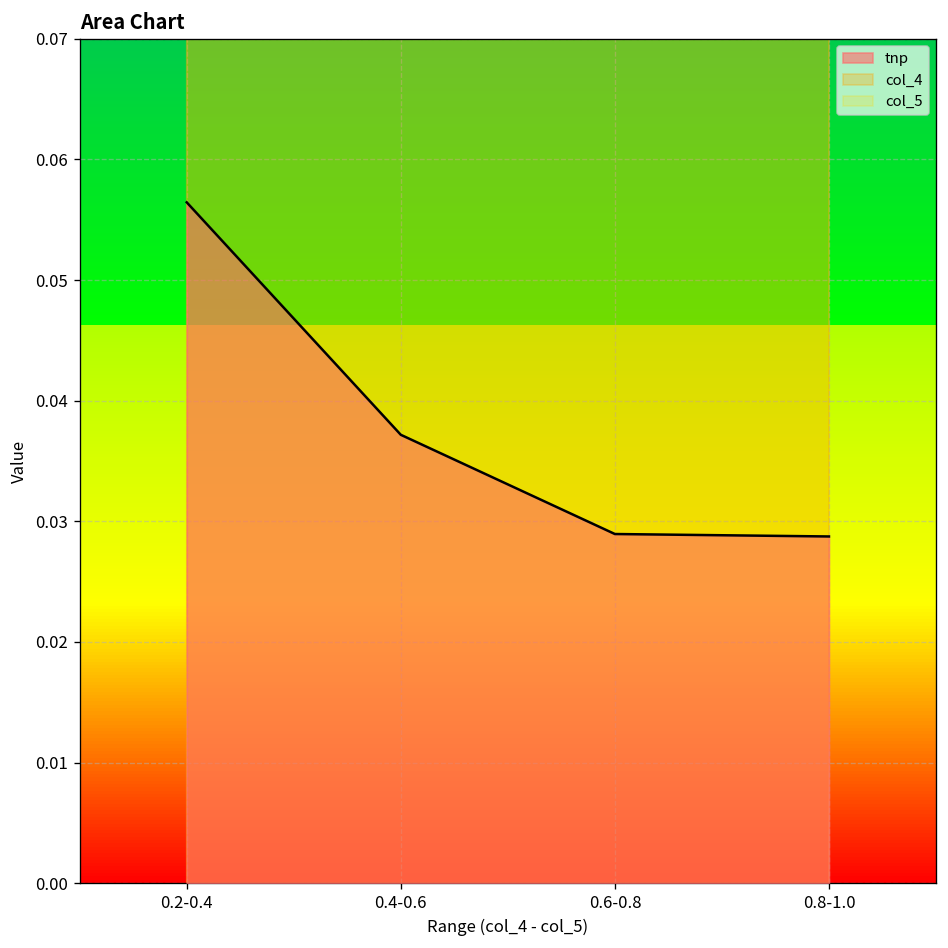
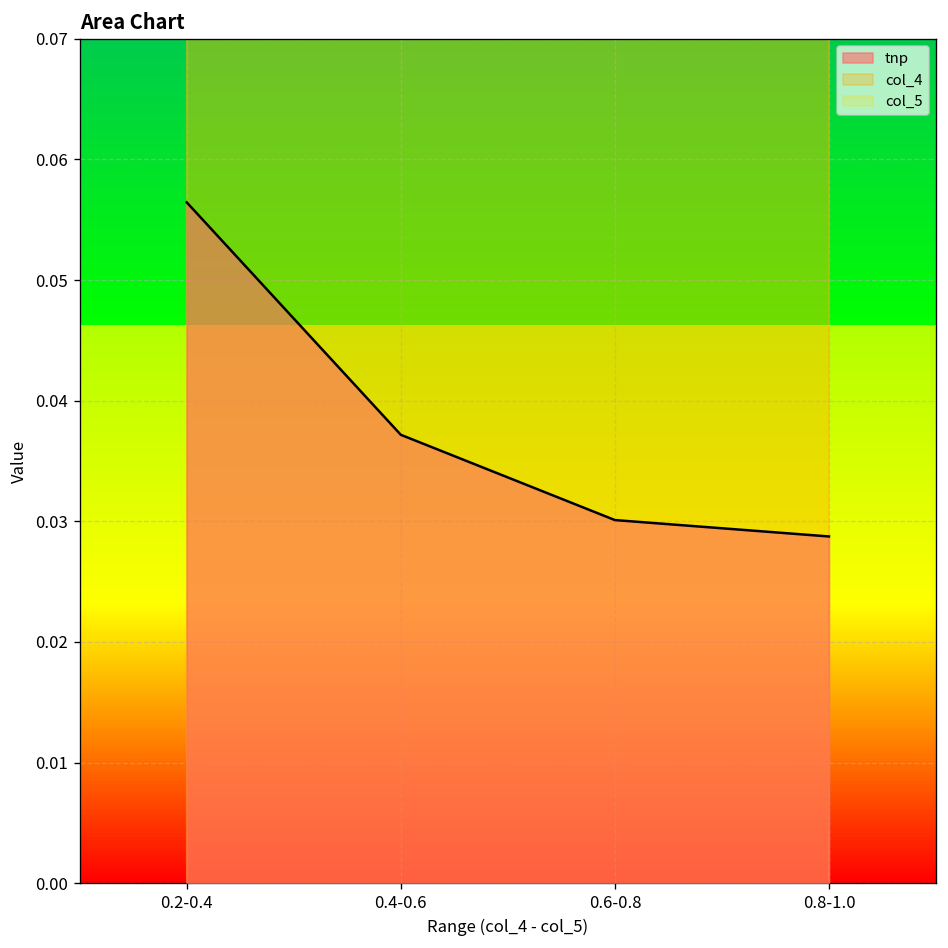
tnp, 0.6-0.8: 0.0289 -> 0.0301
